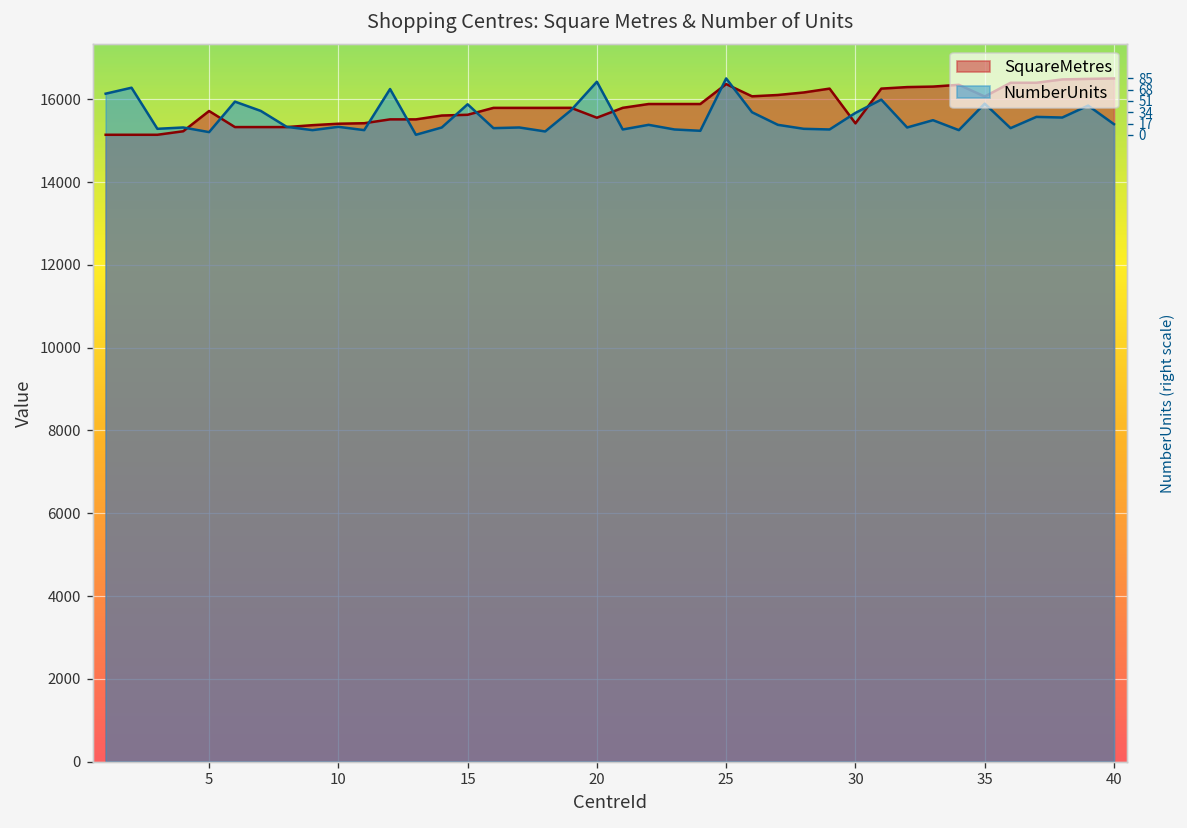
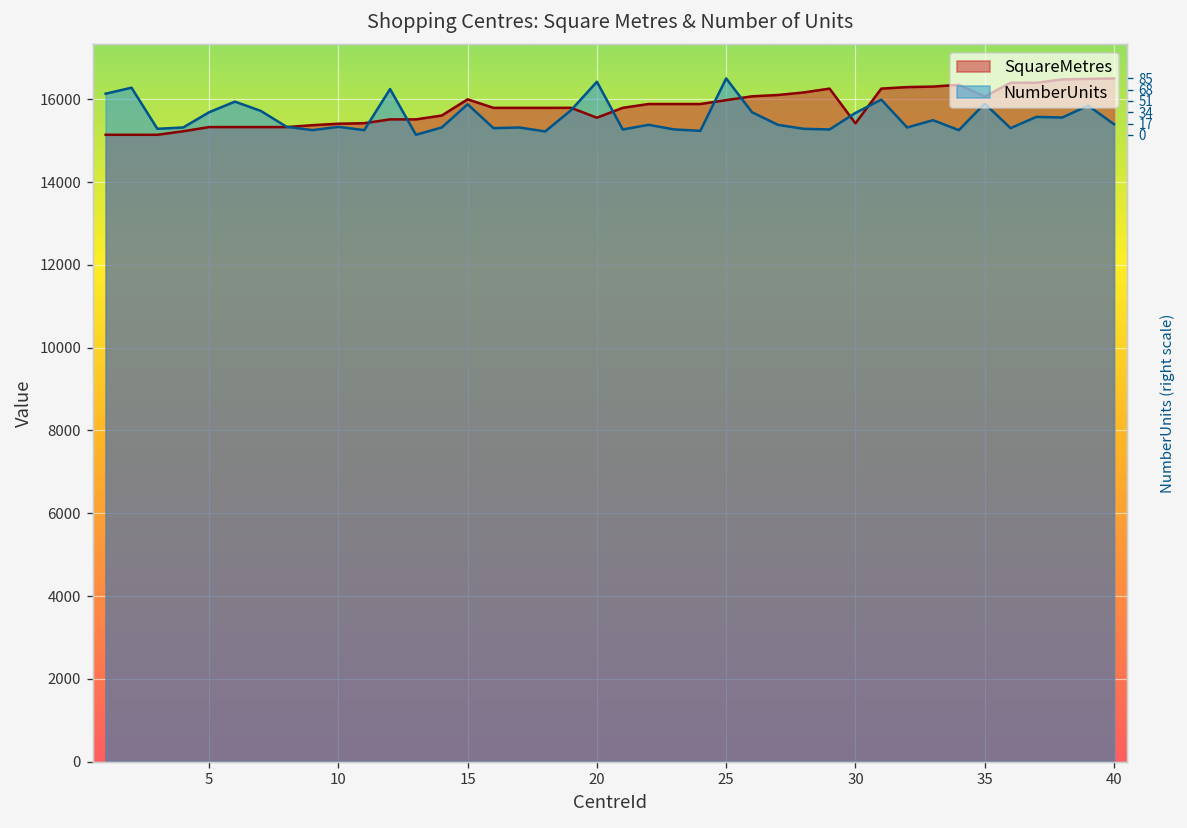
SquareMetres, 5: 15700 -> 15300
NumberUnits, 5: 15200 -> 15700
SquareMetres, 15: 15600 -> 16000
SquareMetres, 25: 16400 -> 16000
